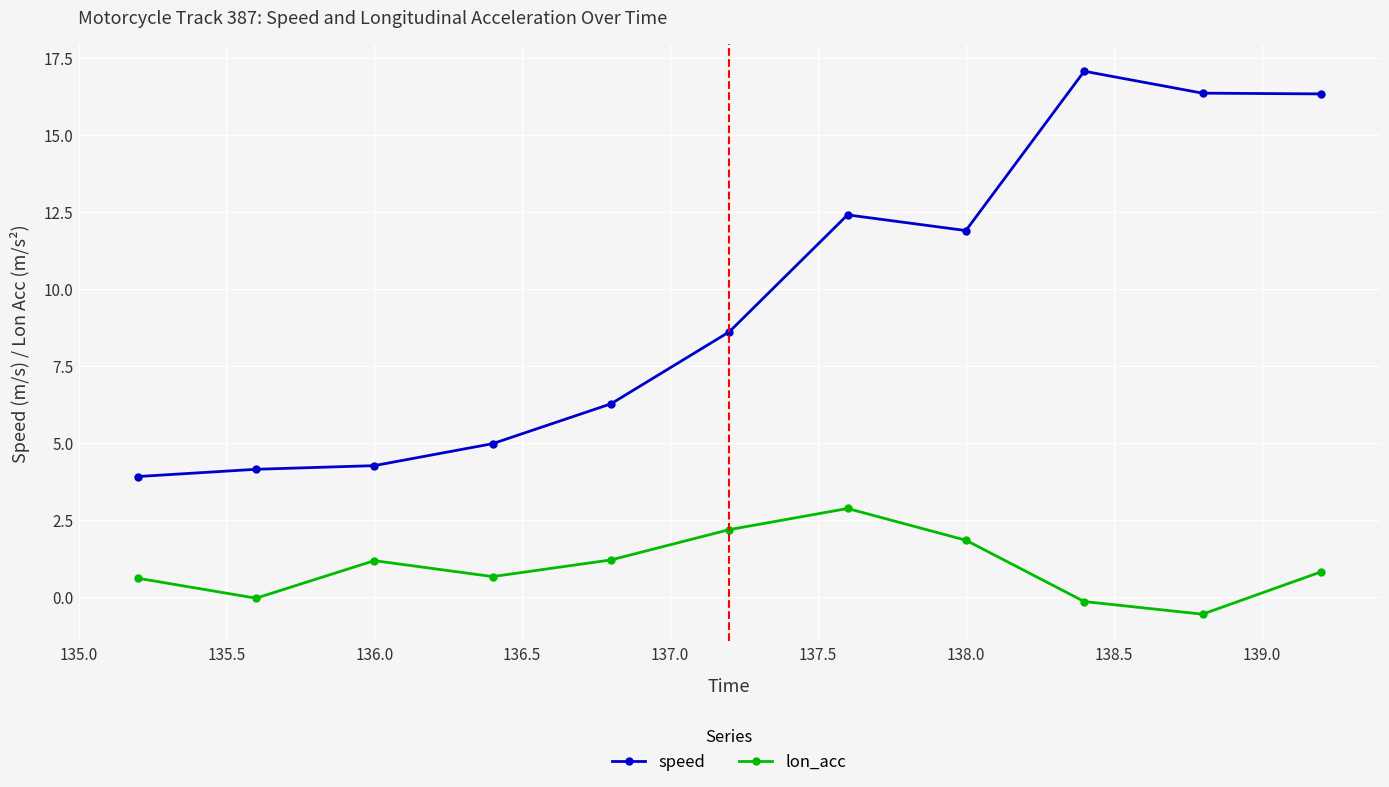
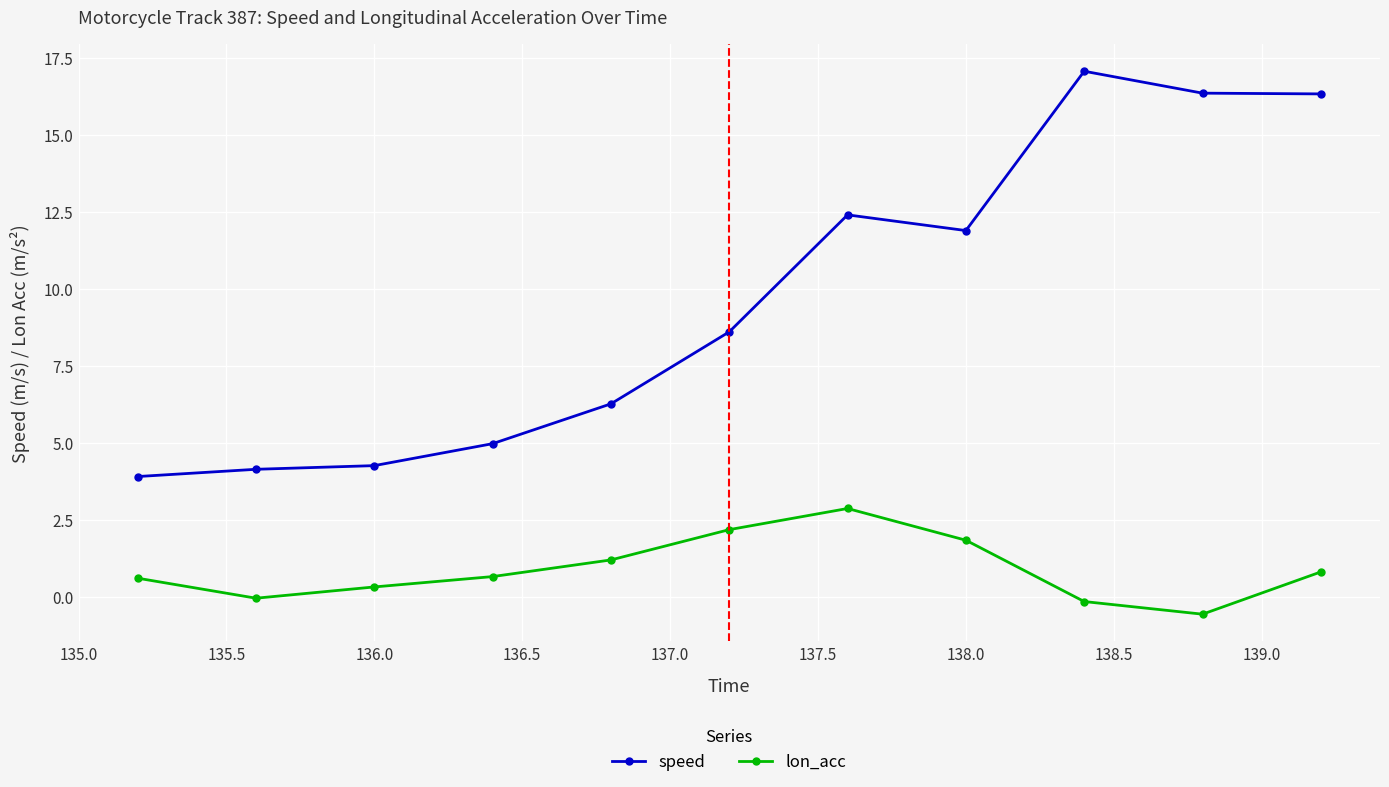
lon_acc, 136.0: 1.2 -> 0.3
